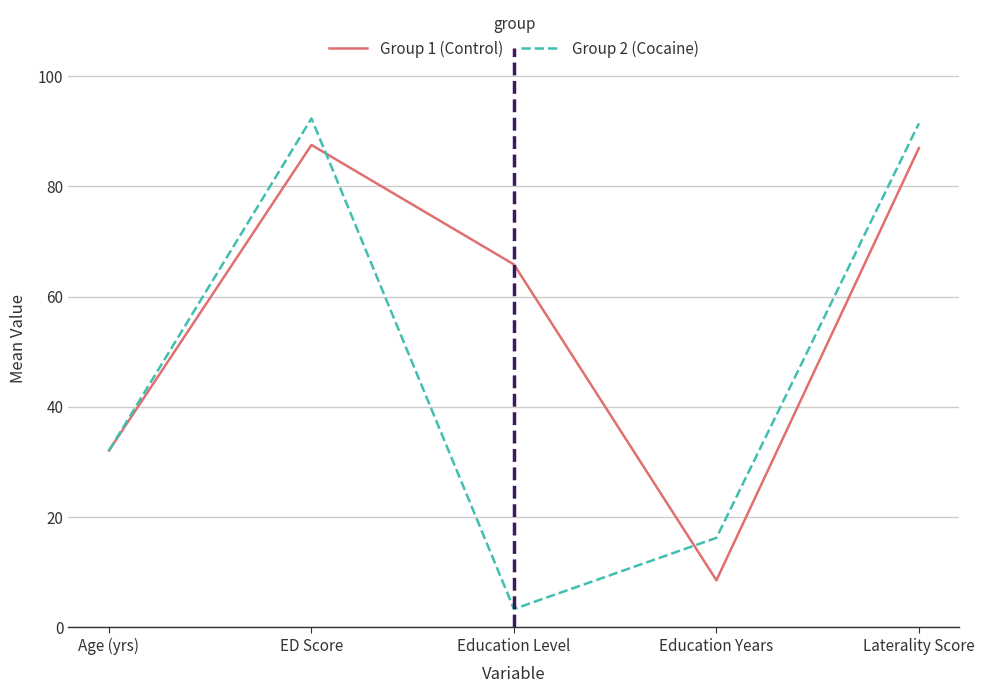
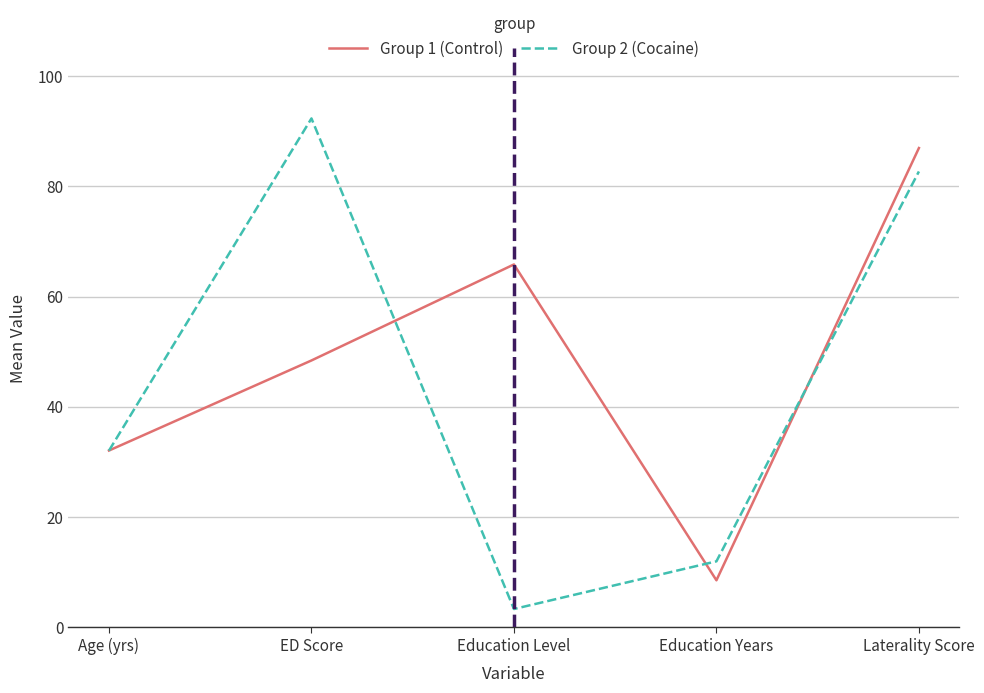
Group 1 (Control), ED Score: 88 -> 48
Group 2 (Cocaine), Education Years: 16 -> 12
Group 2 (Cocaine), Laterality Score: 91 -> 83
